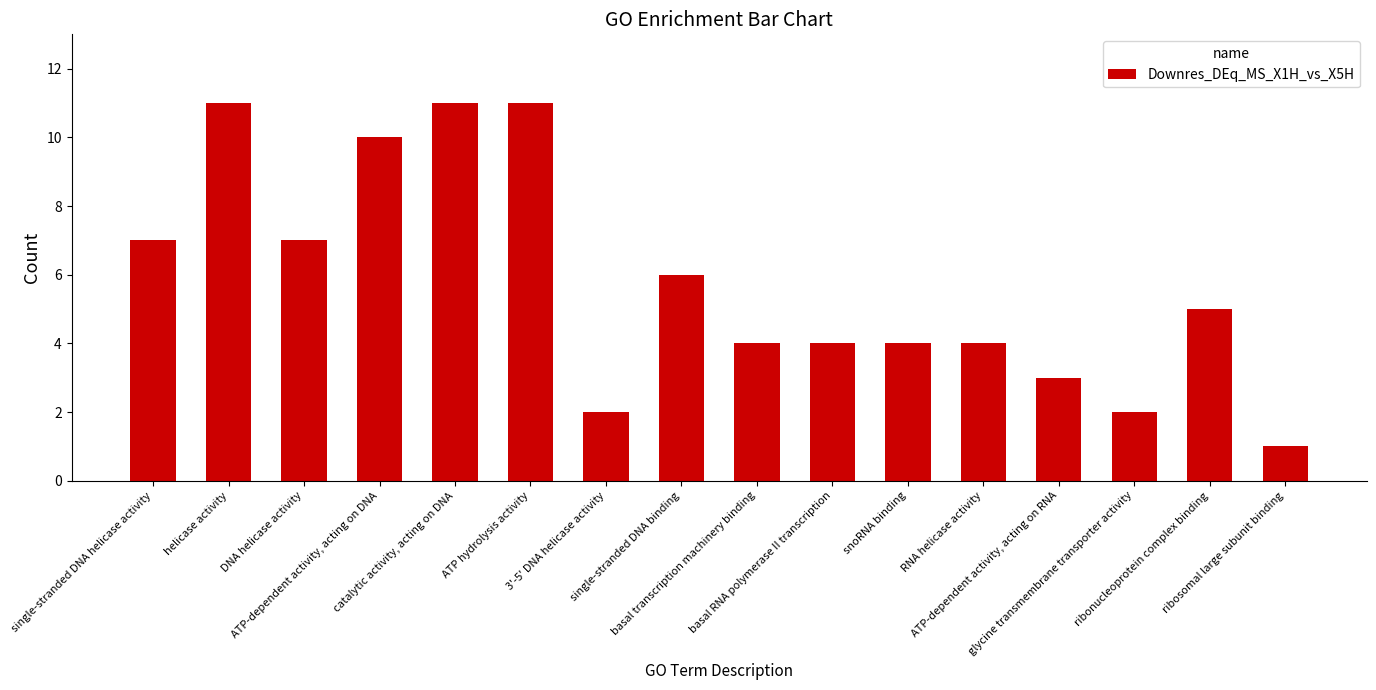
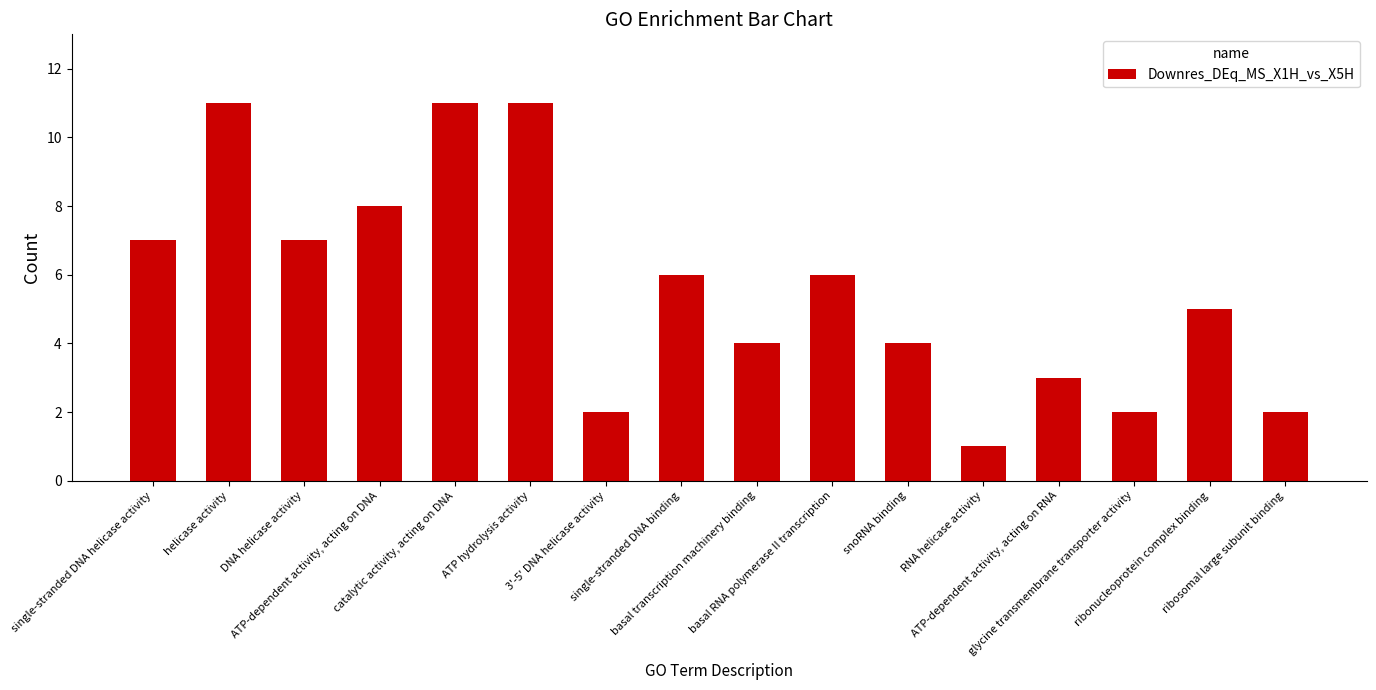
ATP-dependent activity, acting on DNA: 10 -> 8
basal RNA polymerase II transcription: 4 -> 6
RNA helicase activity: 4 -> 1
ribosomal large subunit binding: 1 -> 2
